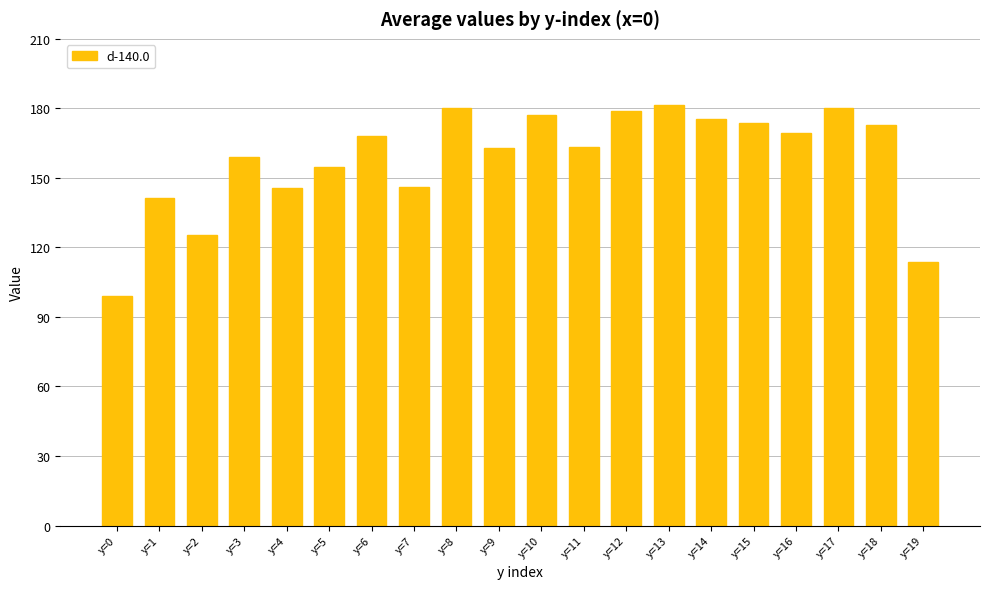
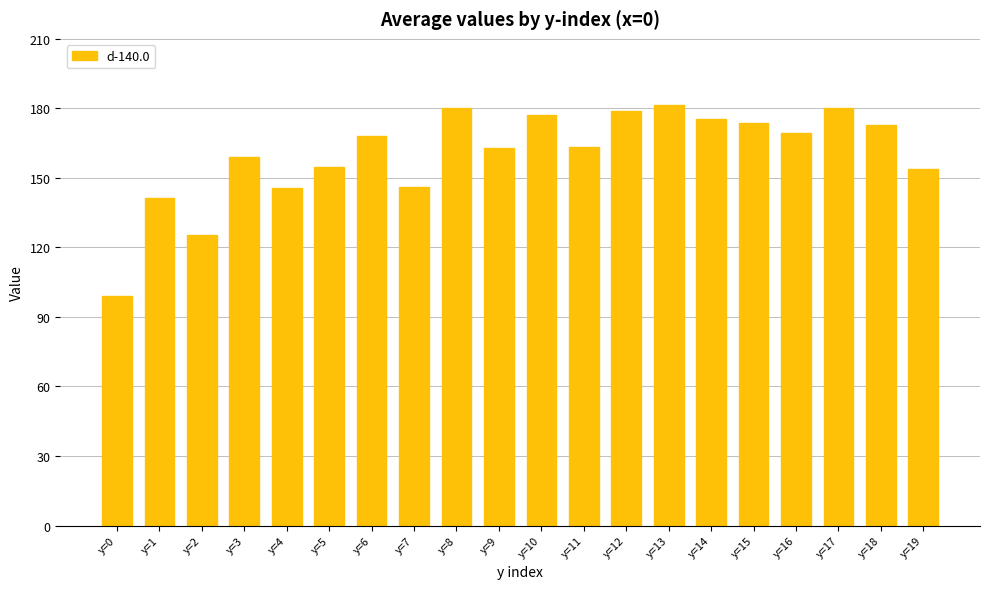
y=19: 114 -> 154
